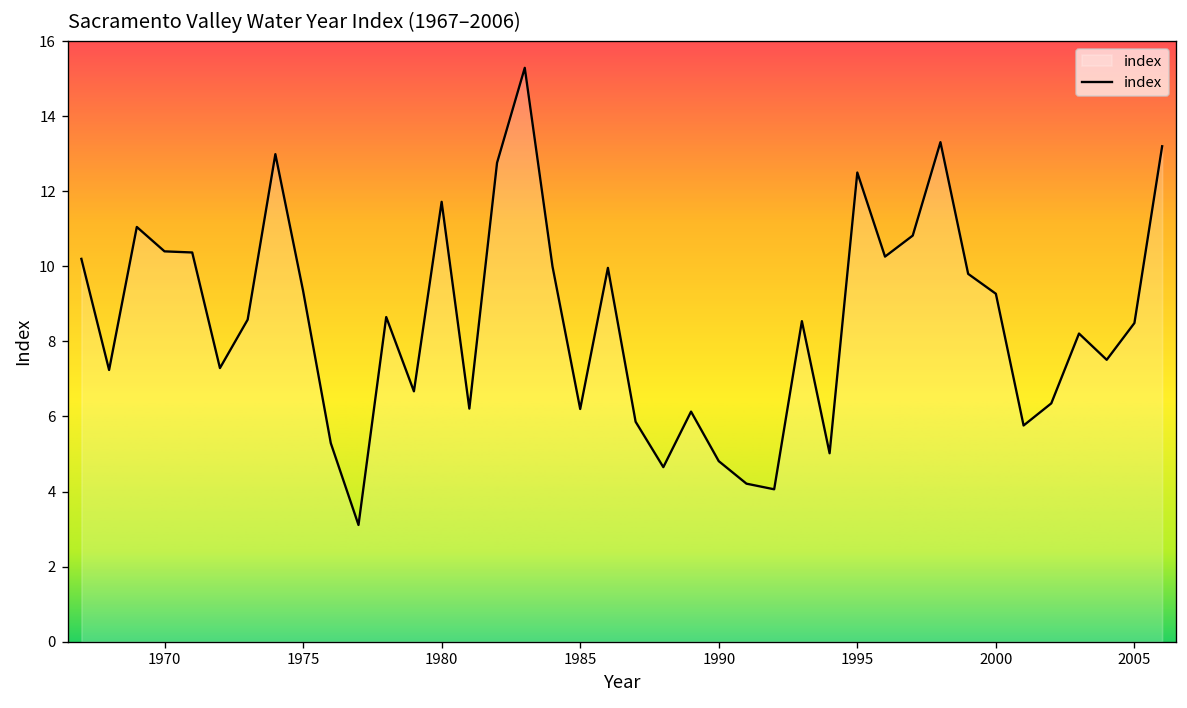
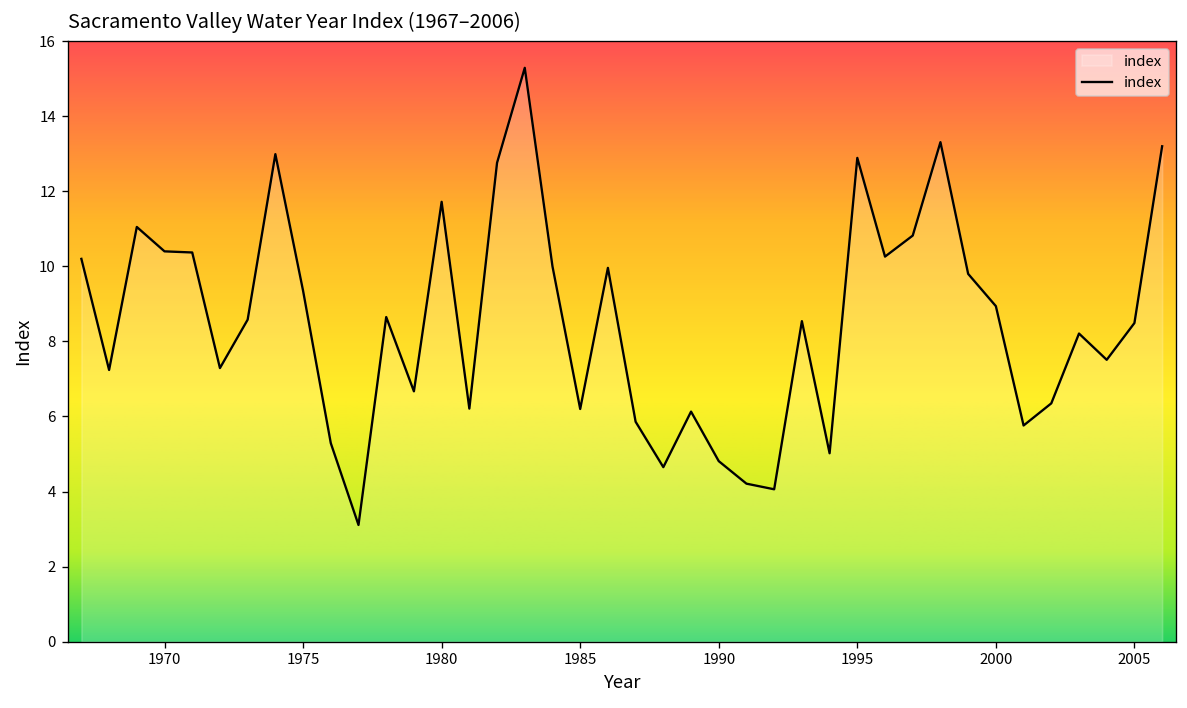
1995: 12.5 -> 12.9
2000: 9.3 -> 8.9
